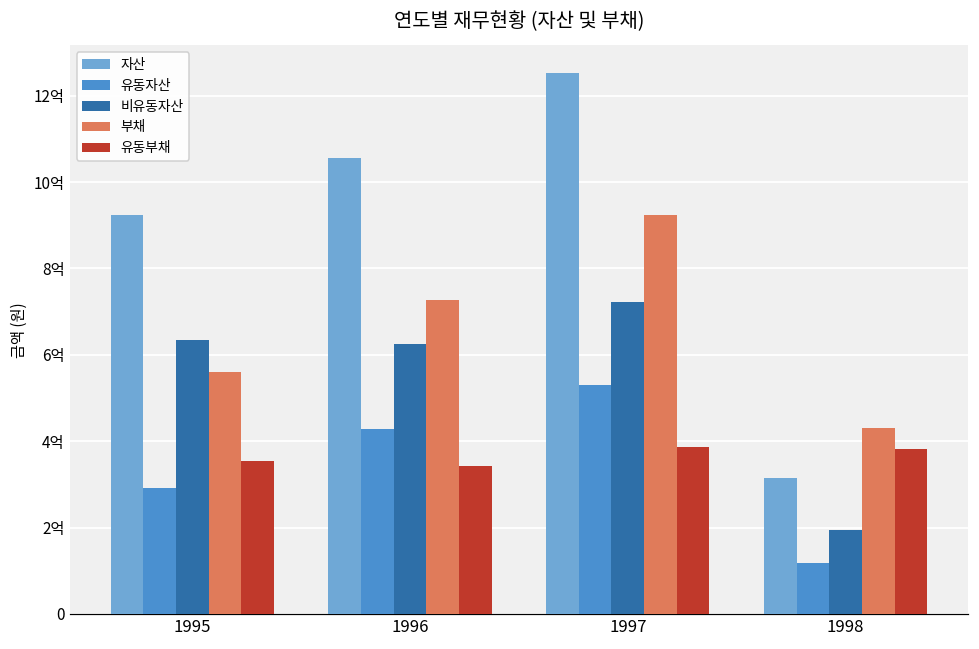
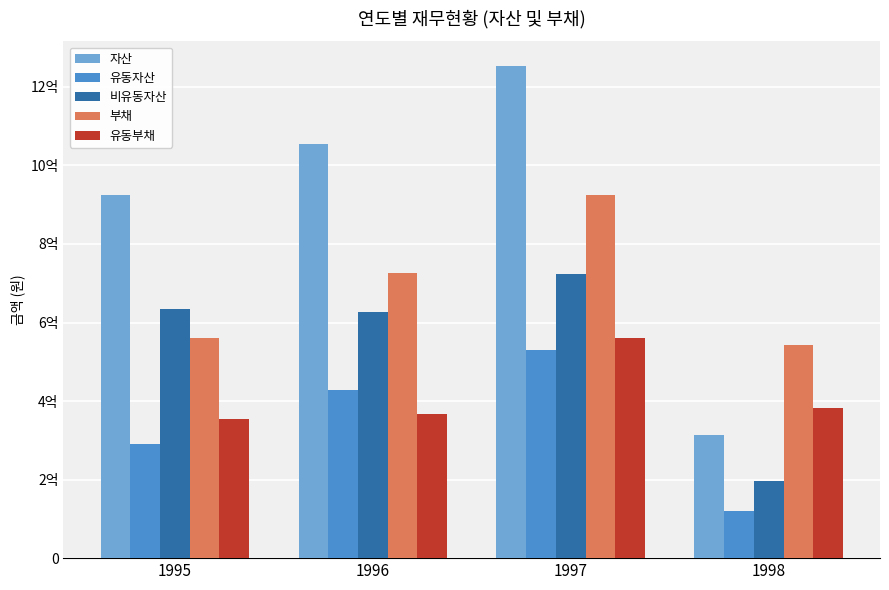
유동부채, 1996: 3.4억 -> 3.7억
유동부채, 1997: 3.9억 -> 5.6억
부채, 1998: 4.3억 -> 5.4억
